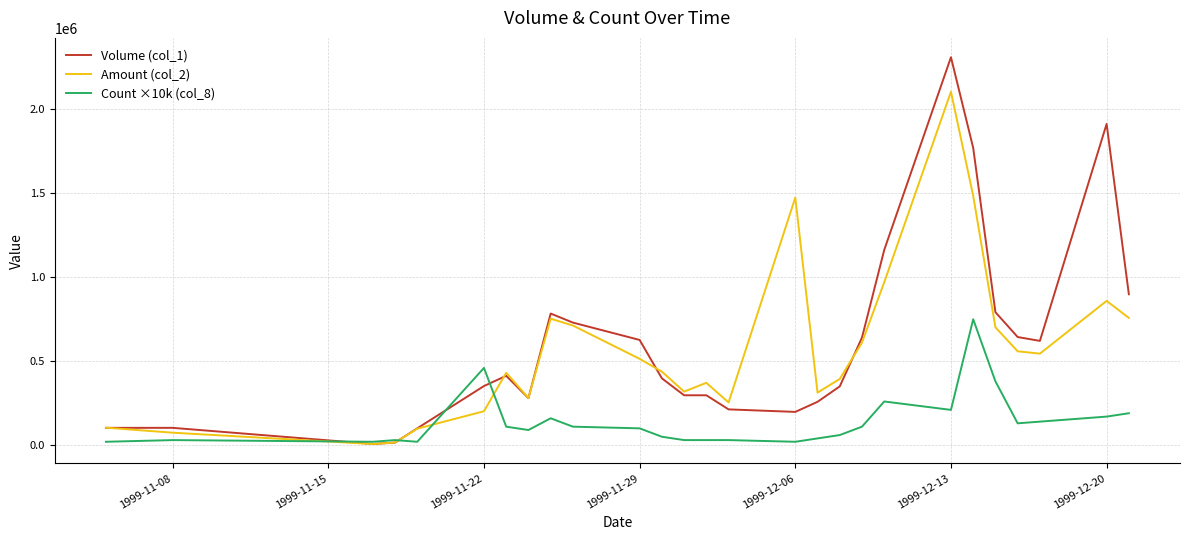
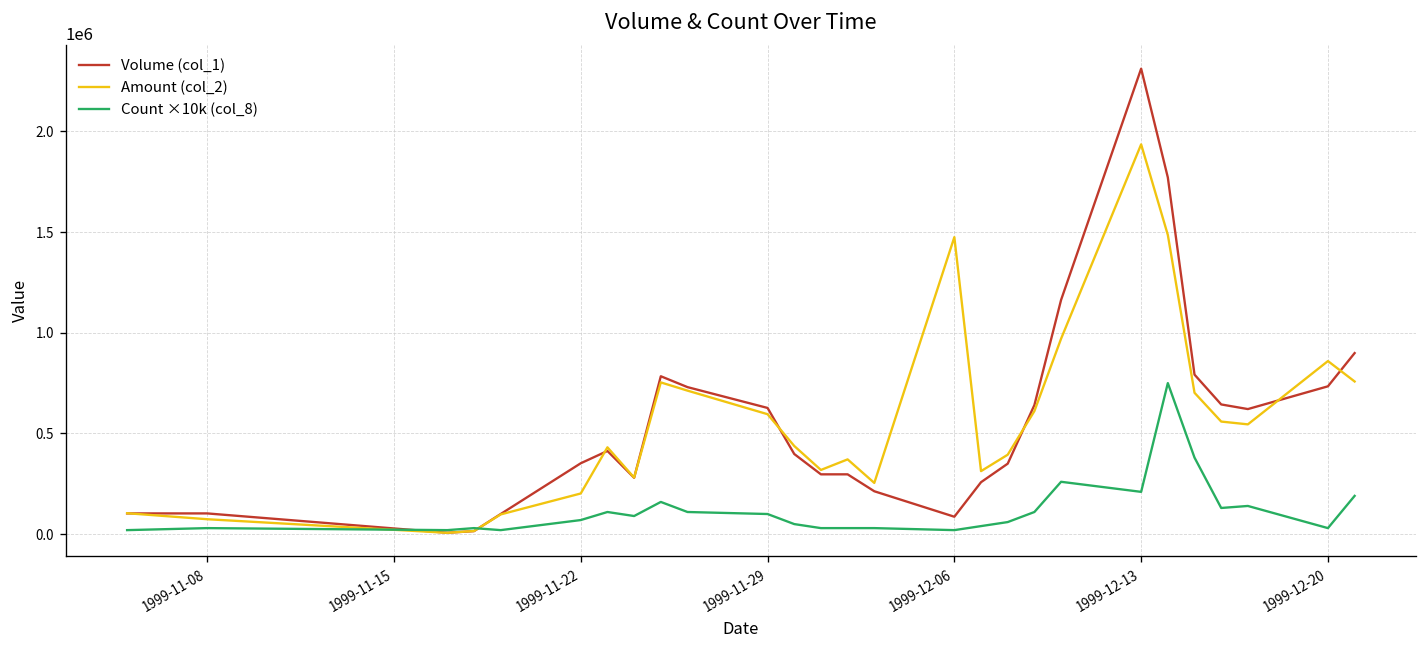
Count ×10k (col_8), 1999-11-22: 460000 -> 70000
Amount (col_2), 1999-11-29: 510000 -> 600000
Volume (col_1), 1999-12-06: 200000 -> 90000
Amount (col_2), 1999-12-13: 2110000 -> 1940000
Volume (col_1), 1999-12-20: 1910000 -> 730000
Count ×10k (col_8), 1999-12-20: 170000 -> 30000
